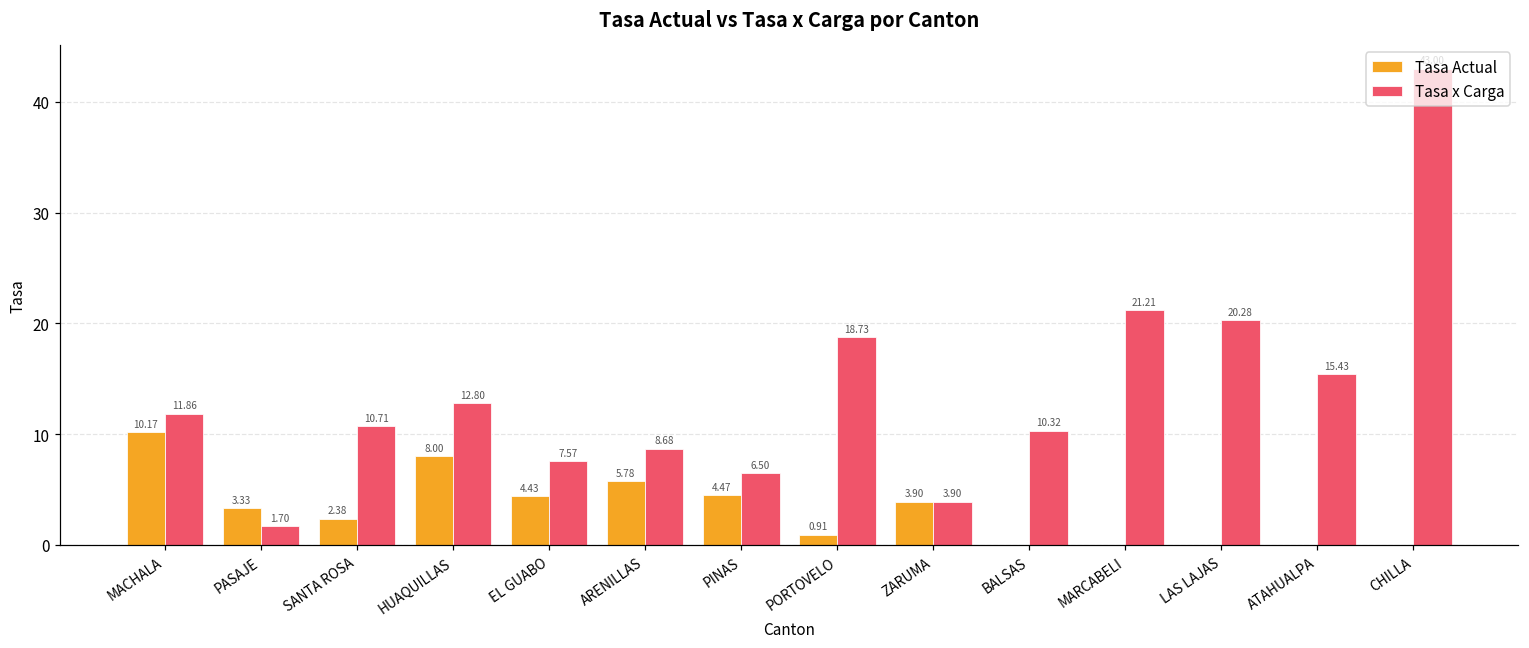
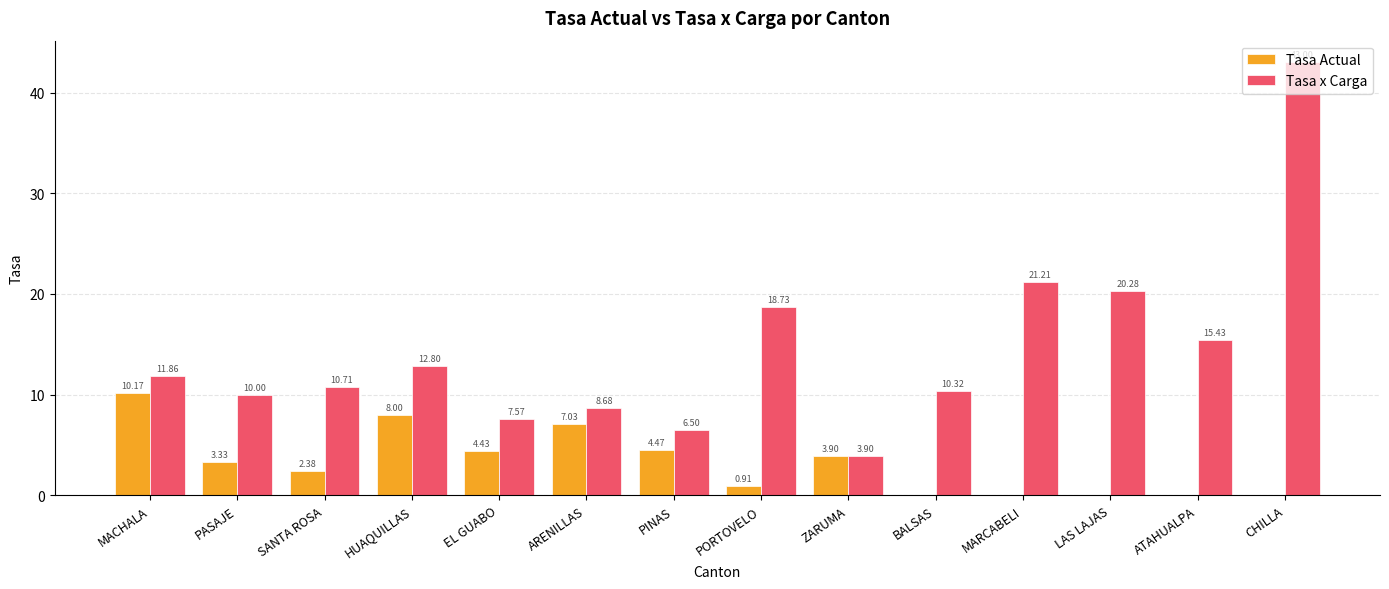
Tasa x Carga, PASAJE: 1.70 -> 10.00
Tasa Actual, ARENILLAS: 5.78 -> 7.03
